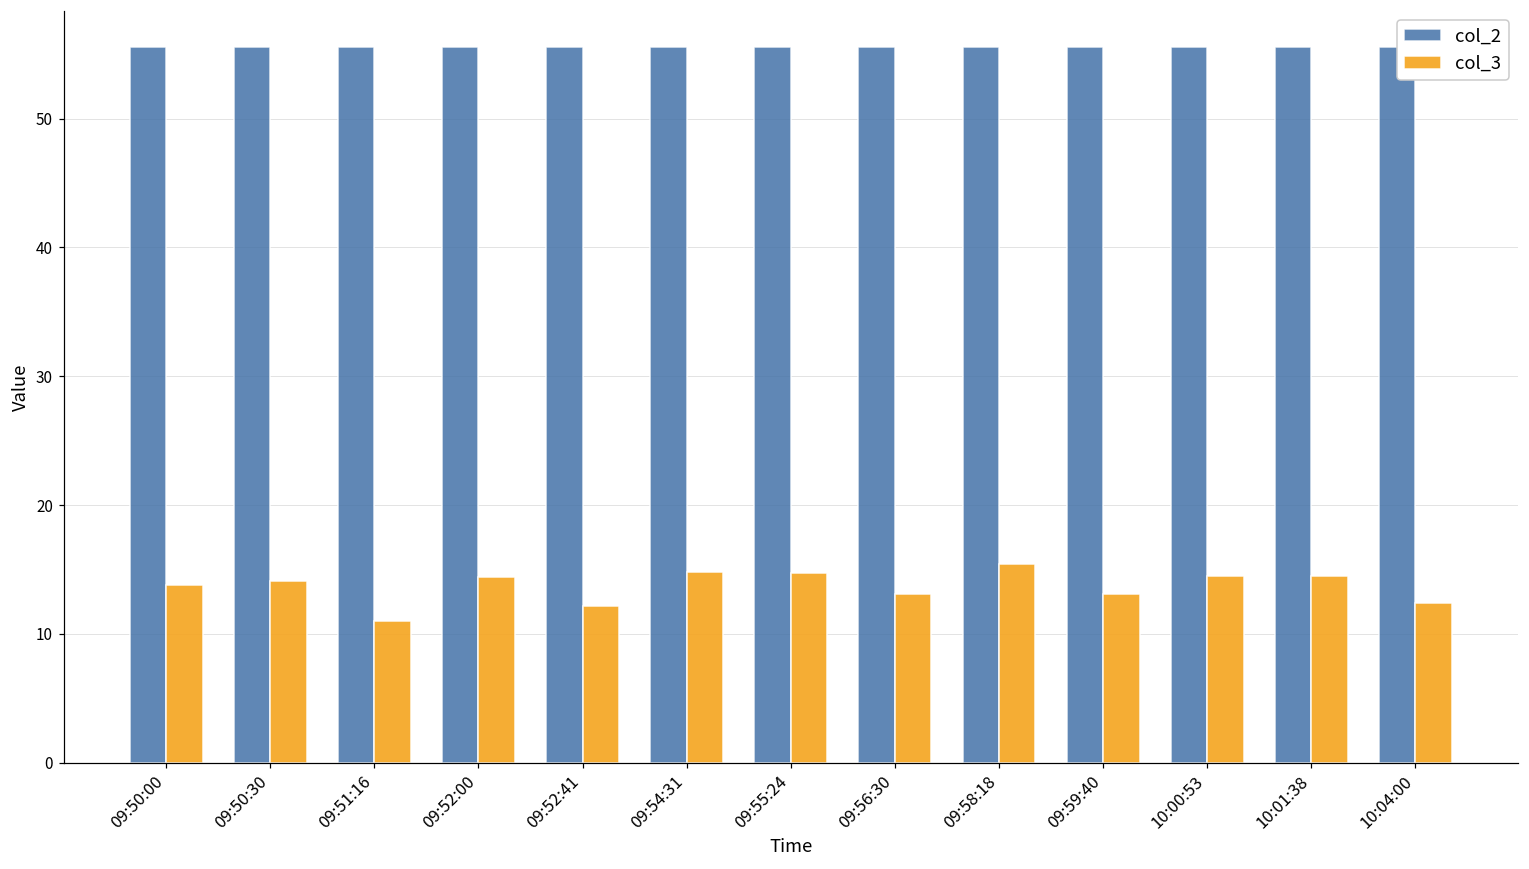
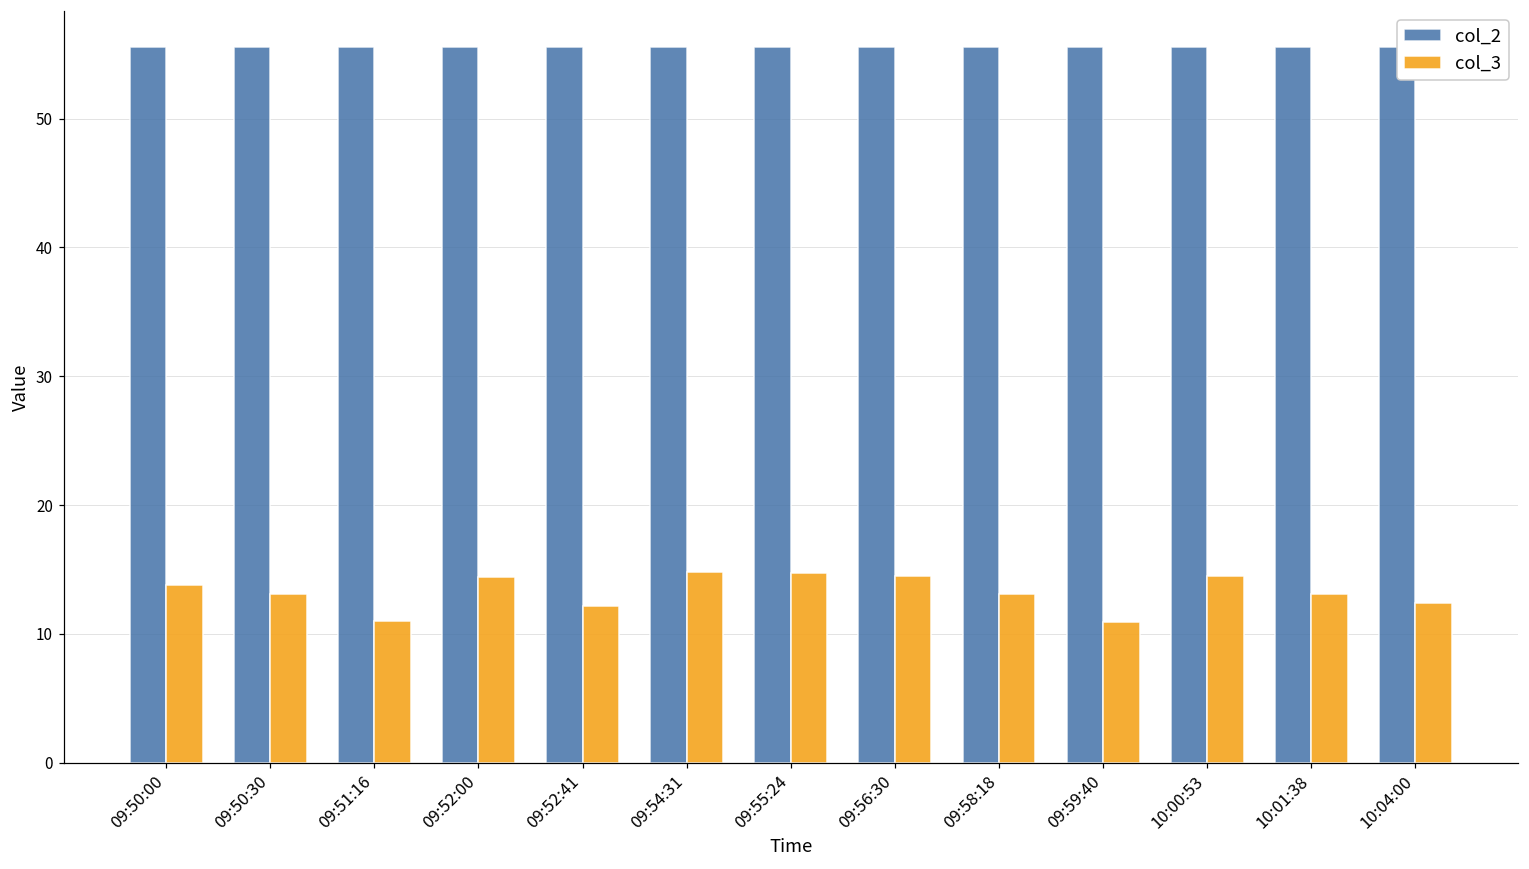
col_3, 09:50:30: 14.1 -> 13.1
col_3, 09:56:30: 13.1 -> 14.5
col_3, 09:58:18: 15.5 -> 13.1
col_3, 09:59:40: 13.1 -> 10.9
col_3, 10:01:38: 14.5 -> 13.1
